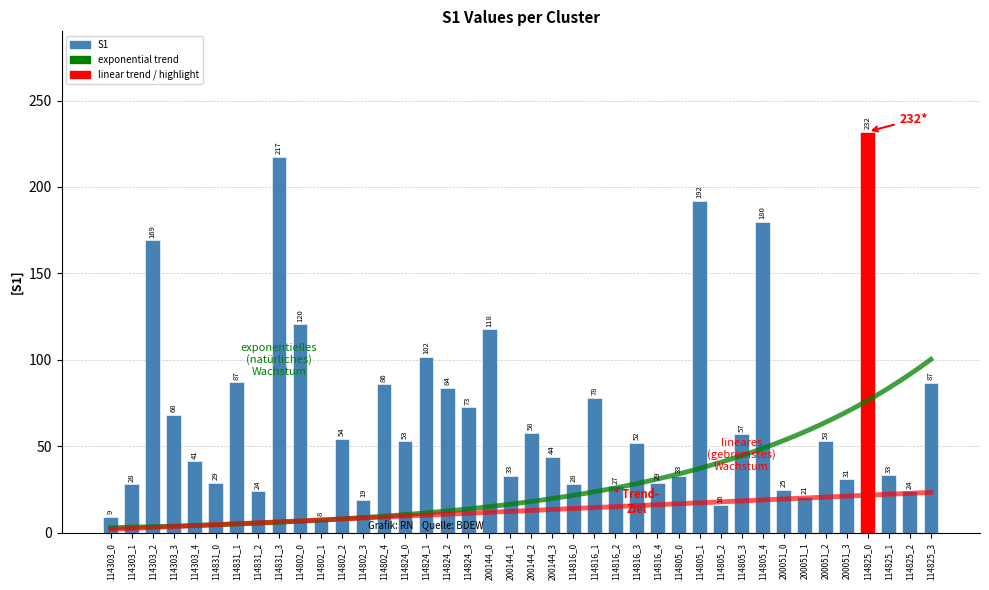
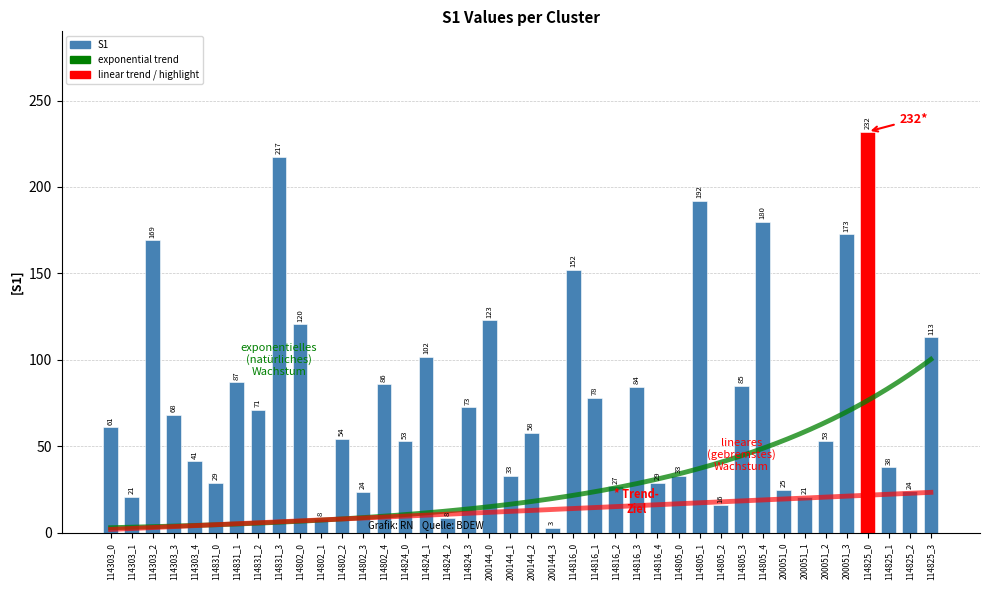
S1, 114303_0: 9 -> 61
S1, 114303_1: 28 -> 21
S1, 114831_2: 24 -> 71
S1, 114802_3: 19 -> 24
S1, 114824_2: 84 -> 8
S1, 200144_0: 118 -> 123
S1, 200144_3: 44 -> 3
S1, 114816_0: 28 -> 152
S1, 114816_3: 52 -> 84
S1, 114805_3: 57 -> 85
S1, 200051_3: 31 -> 173
S1, 114825_1: 33 -> 38
S1, 114825_3: 87 -> 113
